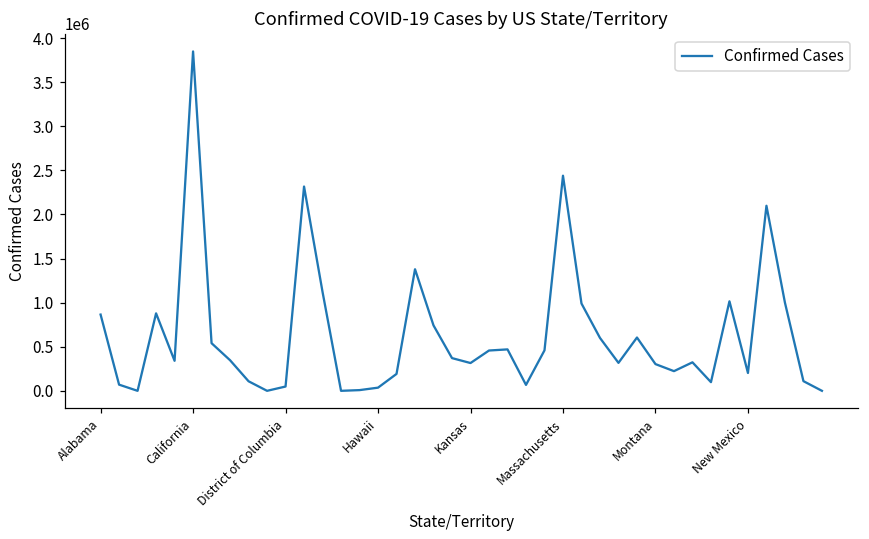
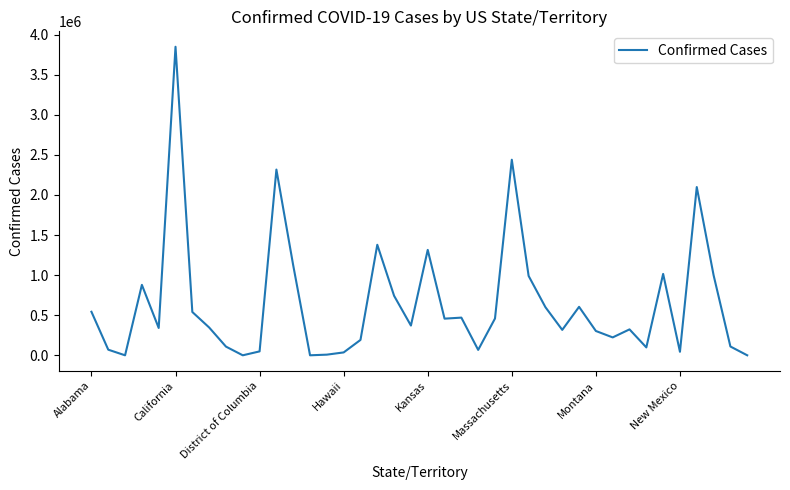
Alabama: 900000 -> 500000
Kansas: 300000 -> 1300000
New Mexico: 200000 -> 0
